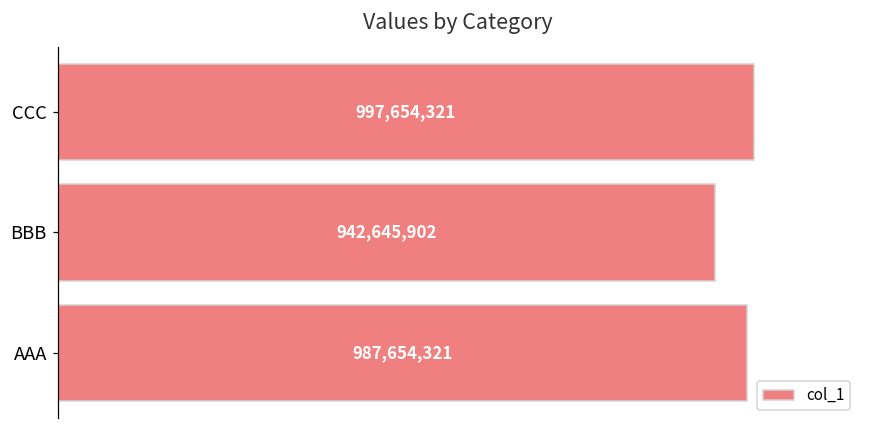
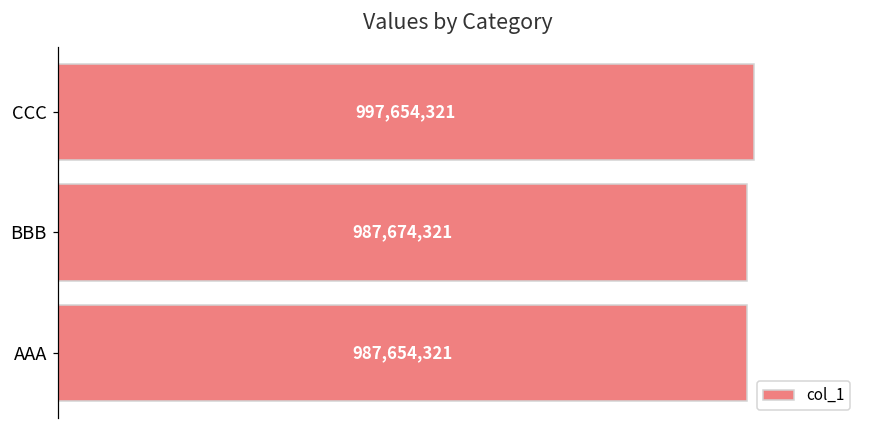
BBB: 942,645,902 -> 987,674,321
